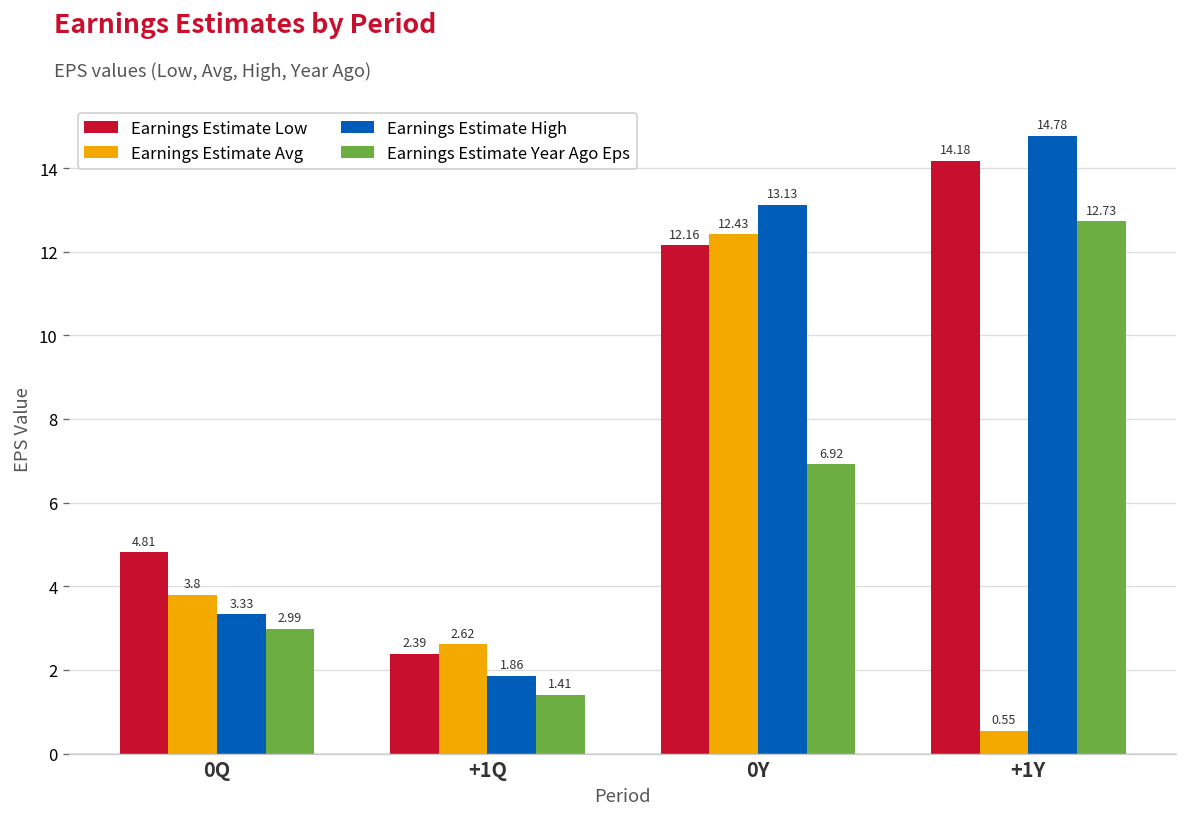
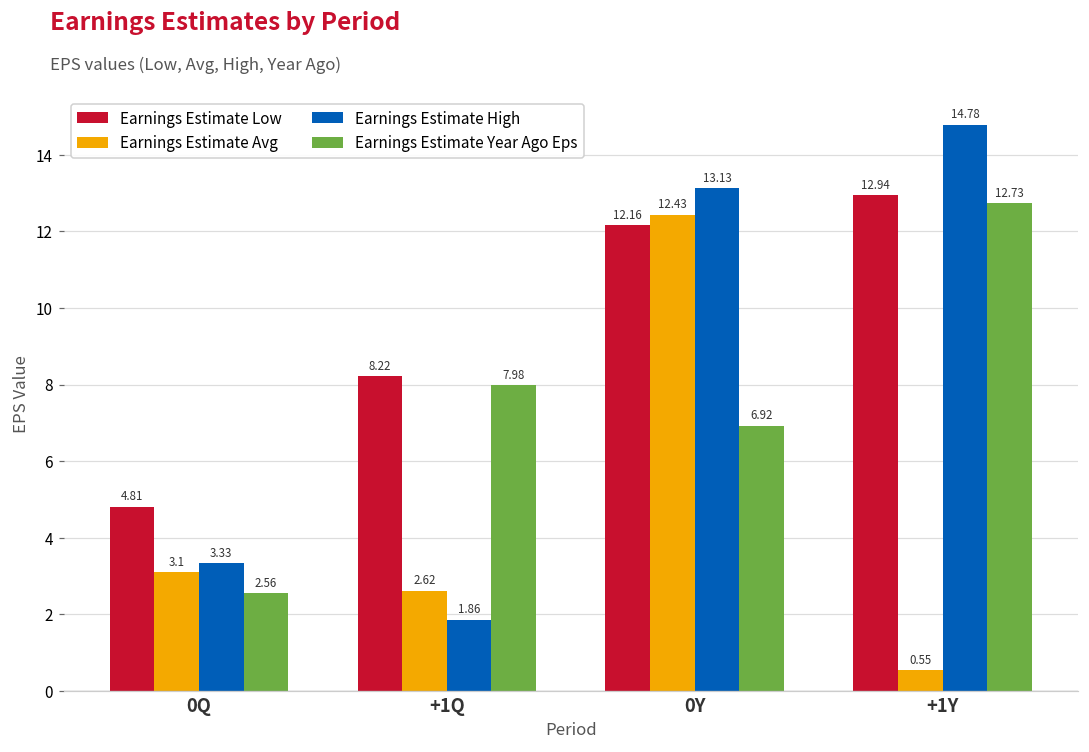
Earnings Estimate Avg, 0Q: 3.8 -> 3.1
Earnings Estimate Year Ago Eps, 0Q: 2.99 -> 2.56
Earnings Estimate Low, +1Q: 2.39 -> 8.22
Earnings Estimate Year Ago Eps, +1Q: 1.41 -> 7.98
Earnings Estimate Low, +1Y: 14.18 -> 12.94
